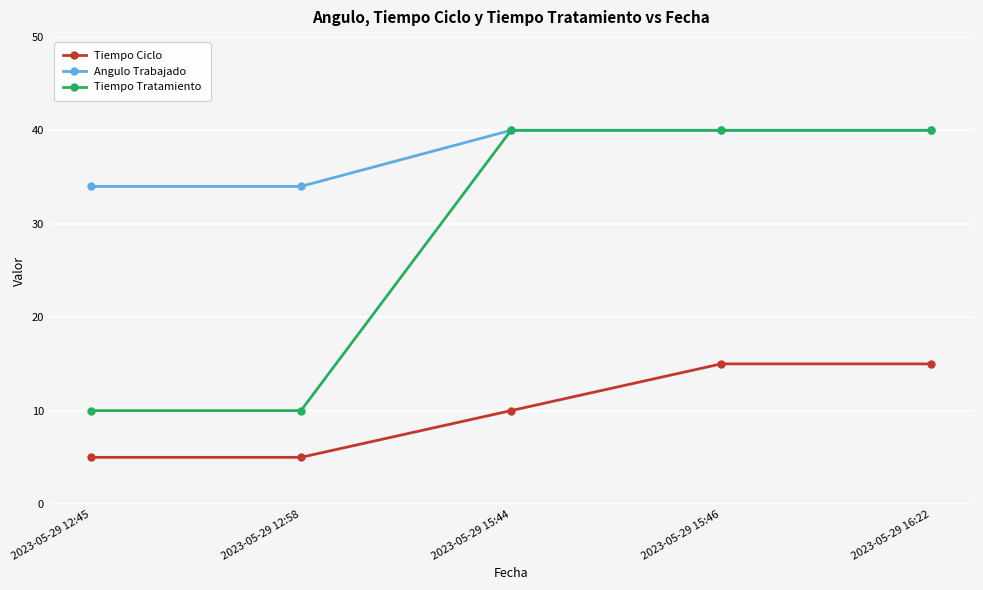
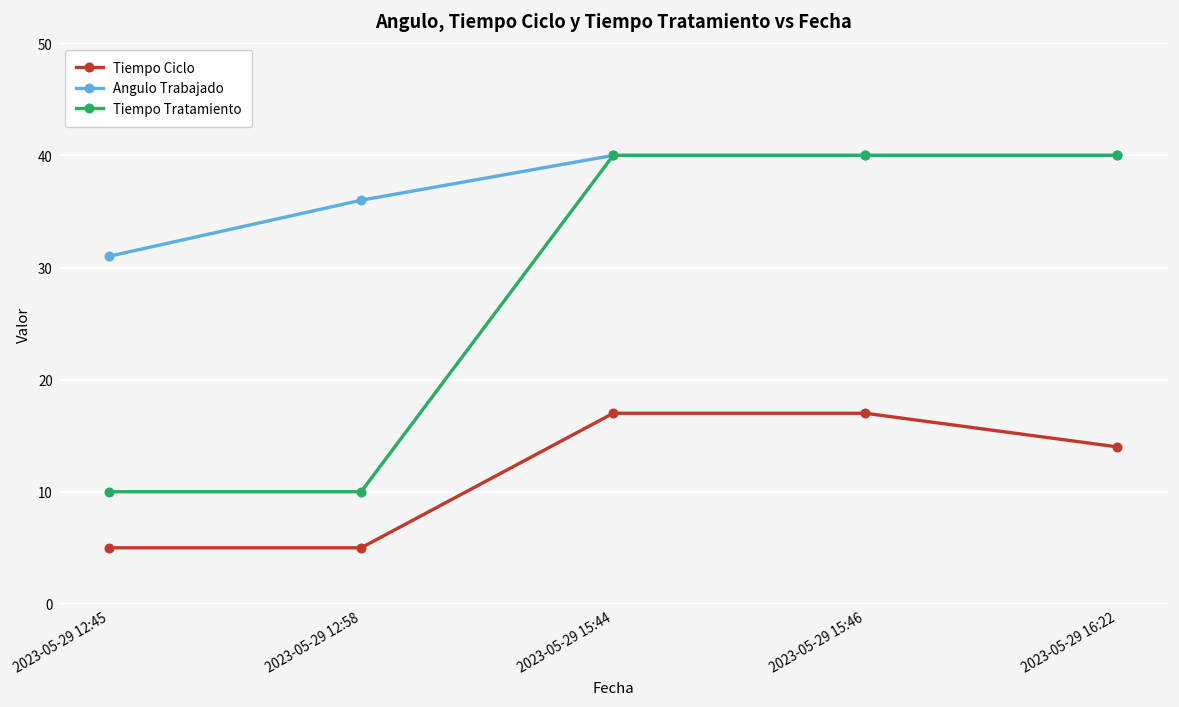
Angulo Trabajado, 2023-05-29 12:45: 34 -> 31
Angulo Trabajado, 2023-05-29 12:58: 34 -> 36
Tiempo Ciclo, 2023-05-29 15:44: 10 -> 17
Tiempo Ciclo, 2023-05-29 15:46: 15 -> 17
Tiempo Ciclo, 2023-05-29 16:22: 15 -> 14
